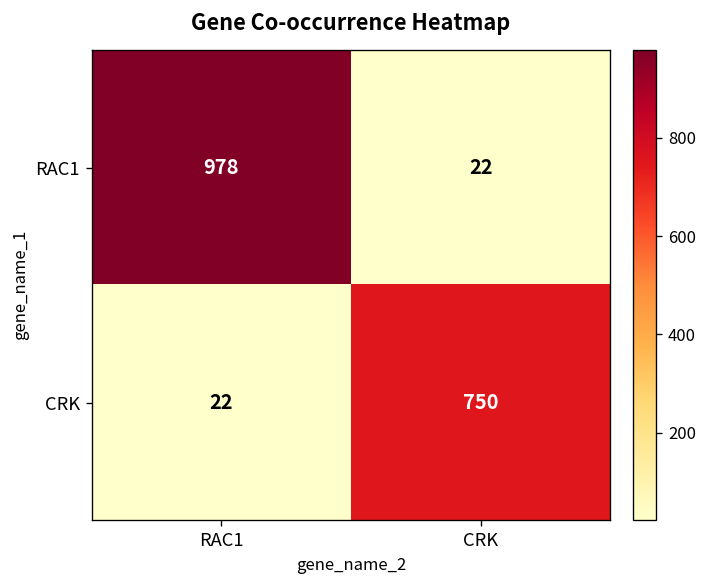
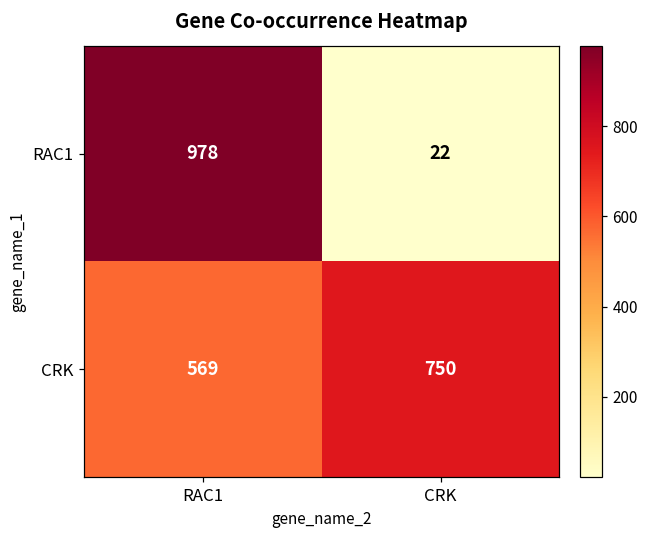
CRK, RAC1: 22 -> 569
